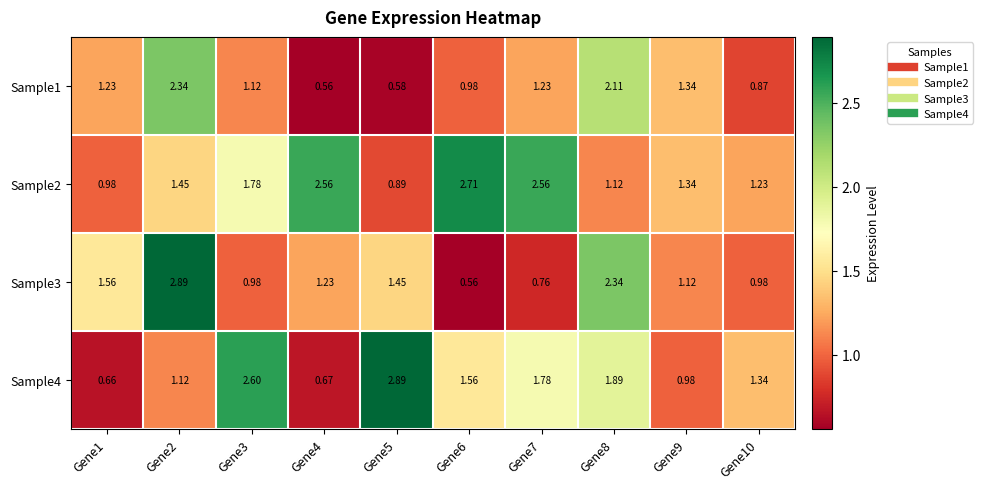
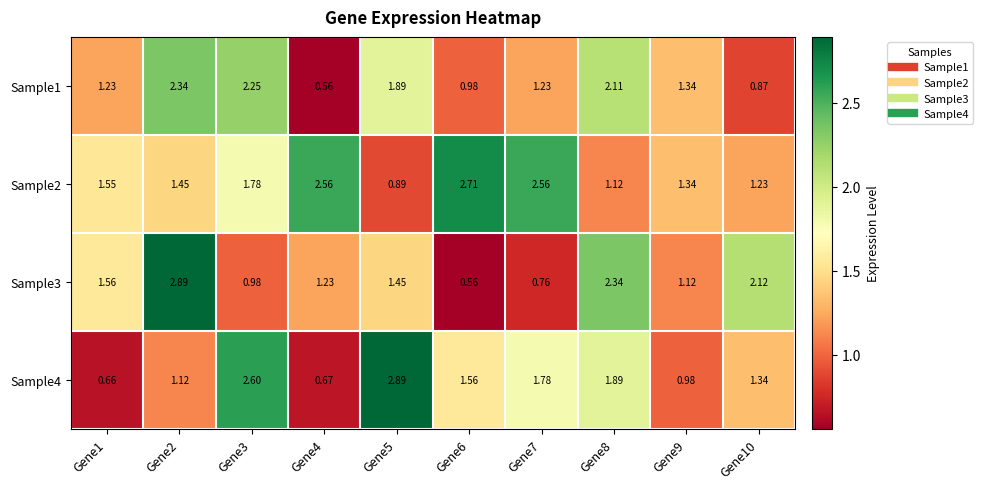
Sample1, Gene3: 1.12 -> 2.25
Sample1, Gene5: 0.58 -> 1.89
Sample2, Gene1: 0.98 -> 1.55
Sample3, Gene10: 0.98 -> 2.12
